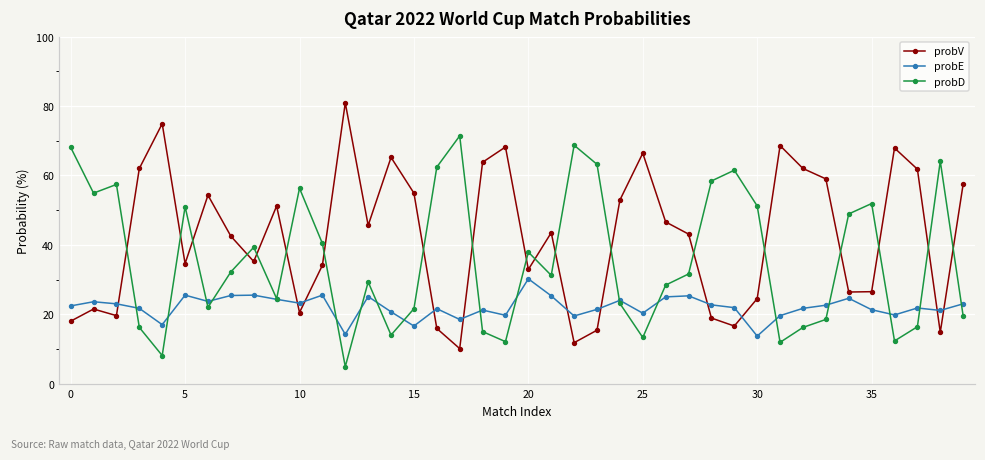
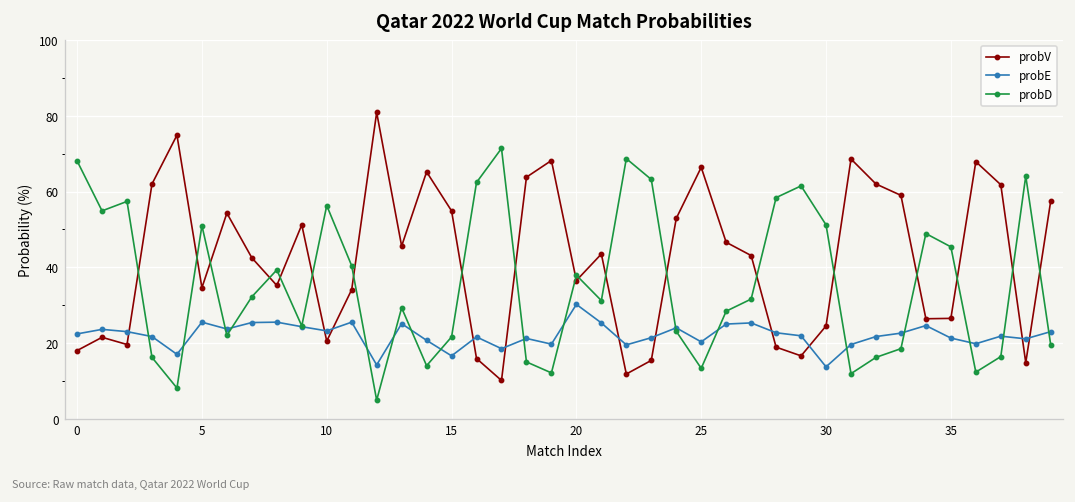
probV, 20: 33 -> 37
probD, 35: 52 -> 45
